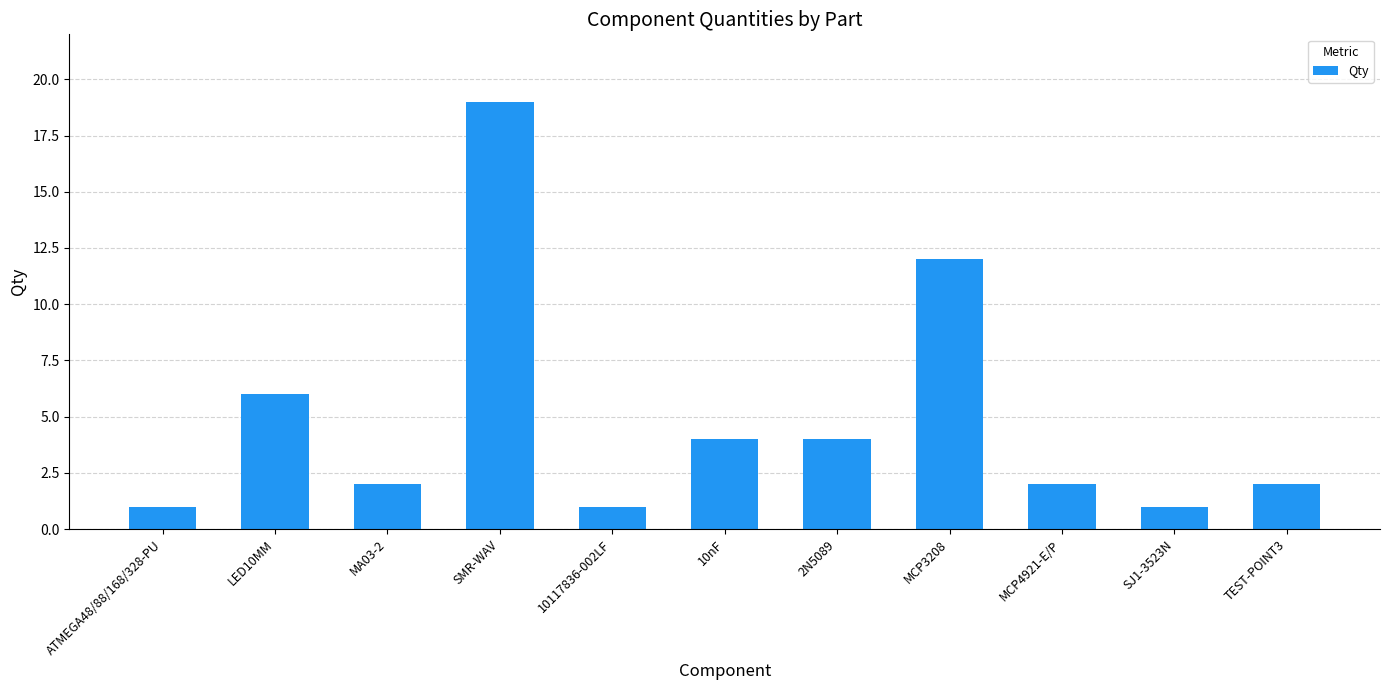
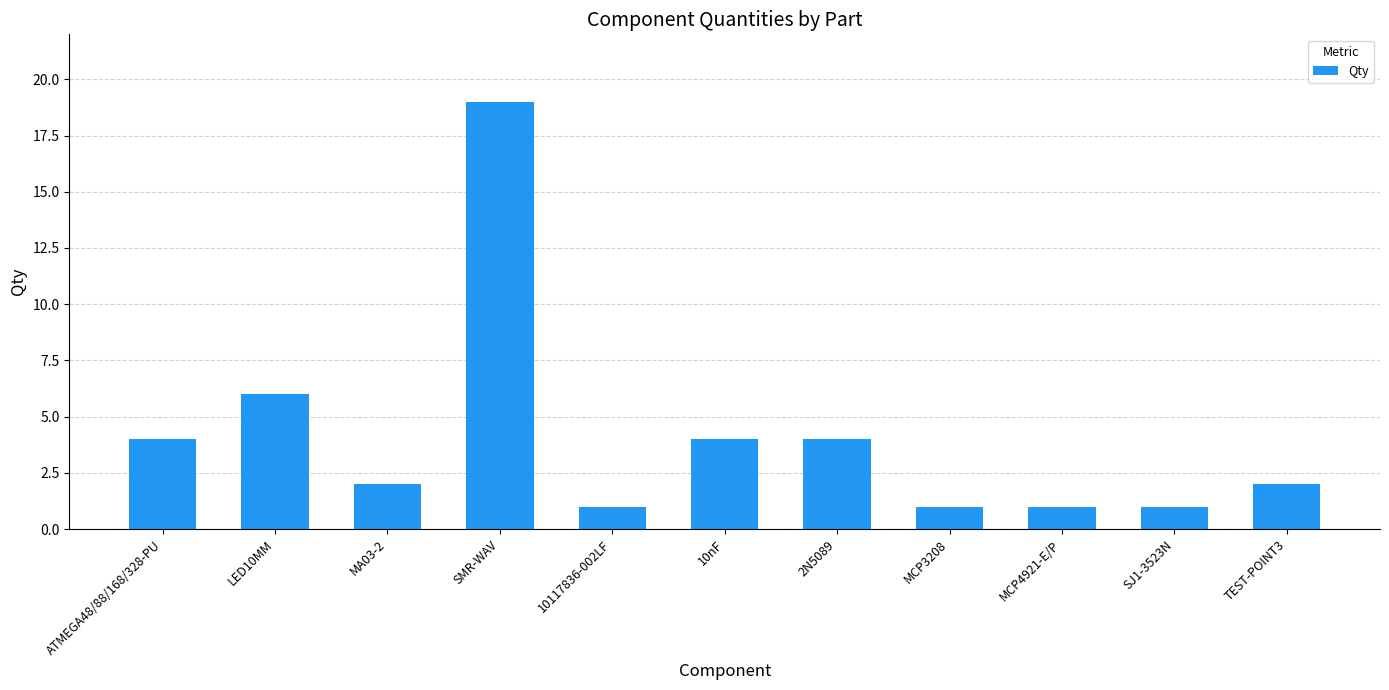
ATMEGA48/88/168/328-PU: 1 -> 4
MCP3208: 12 -> 1
MCP4921-E/P: 2 -> 1
